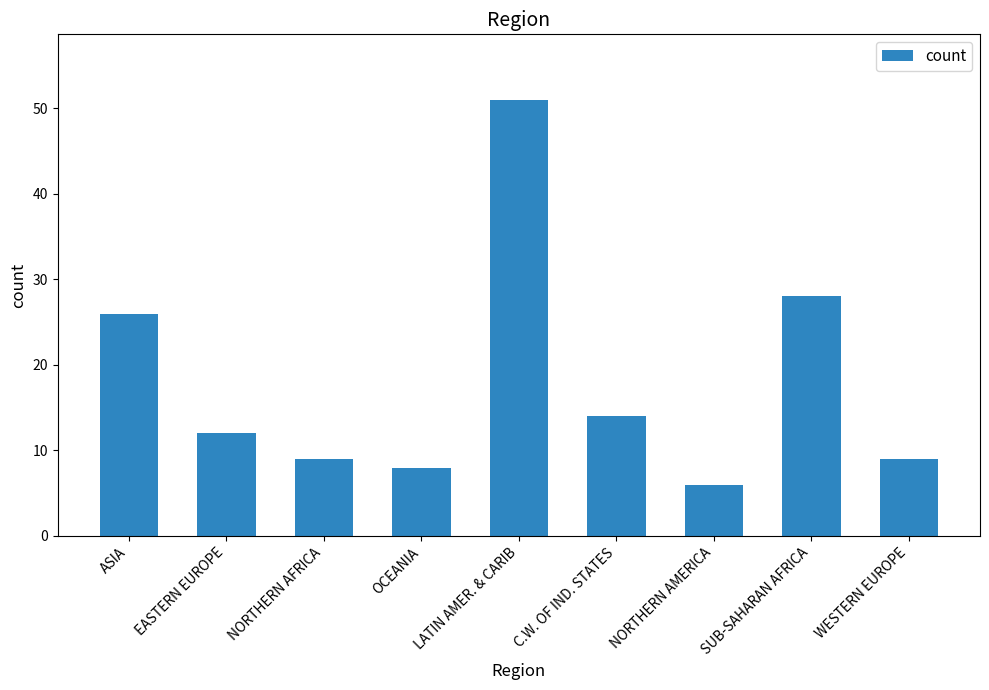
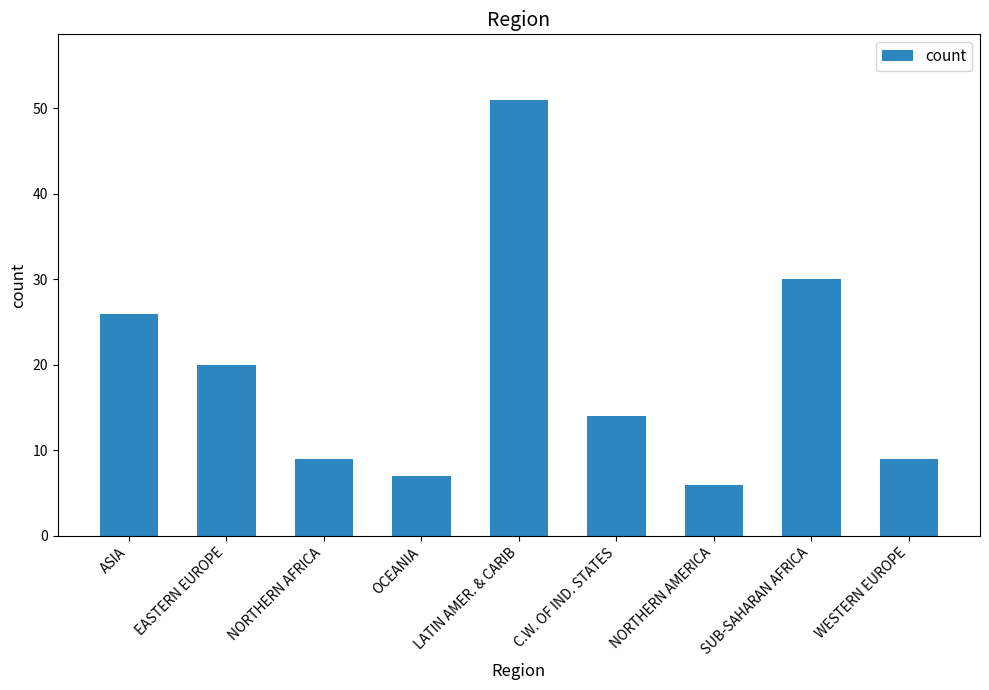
EASTERN EUROPE: 12 -> 20
OCEANIA: 8 -> 7
SUB-SAHARAN AFRICA: 28 -> 30
